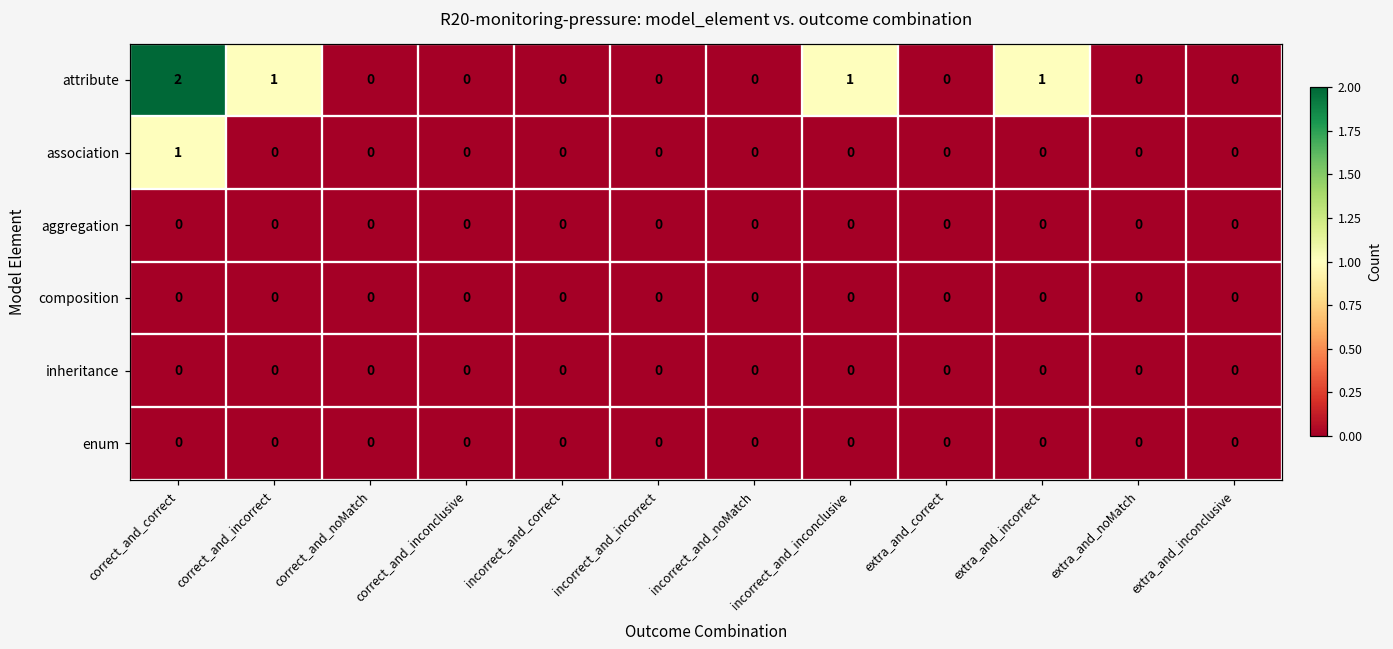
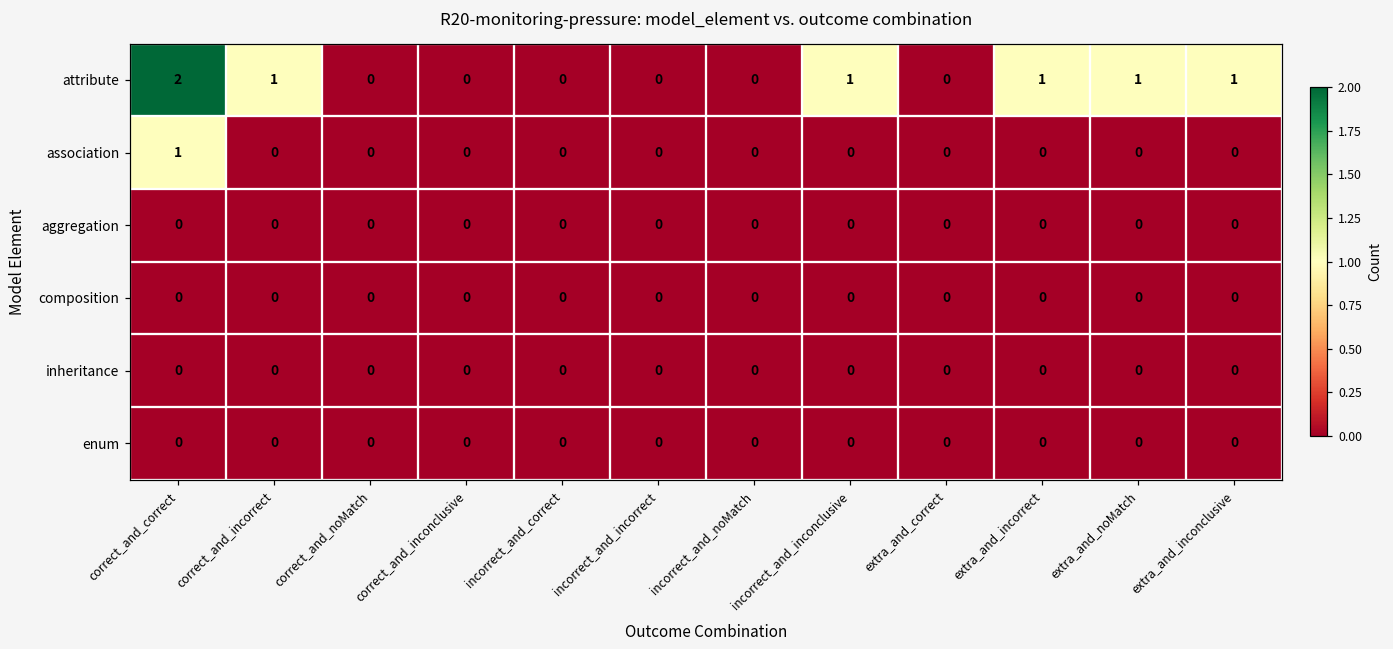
attribute, extra_and_noMatch: 0 -> 1
attribute, extra_and_inconclusive: 0 -> 1
